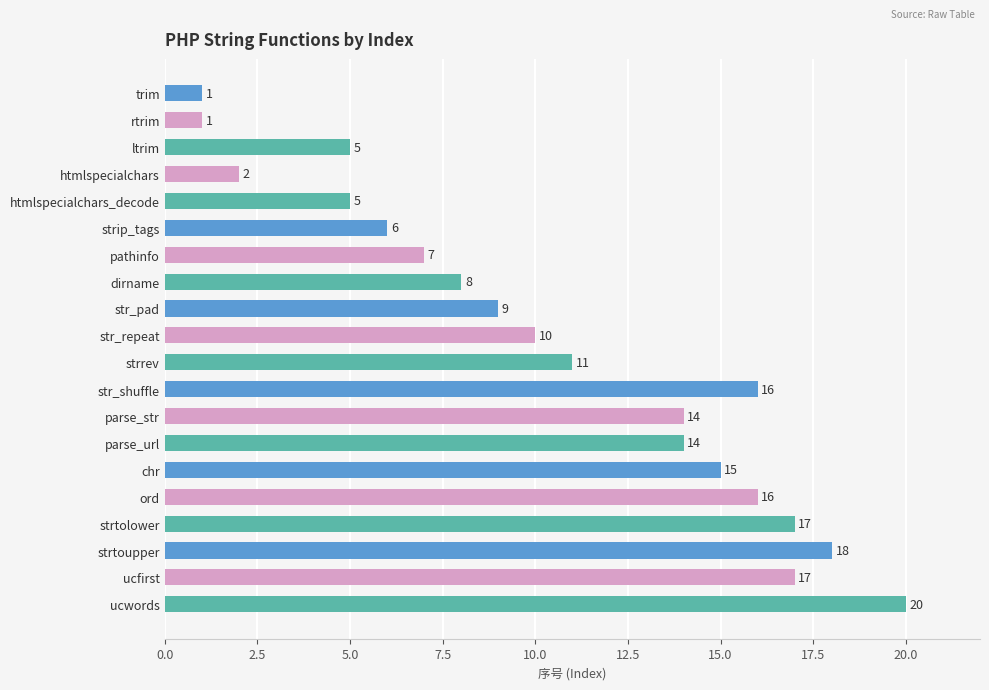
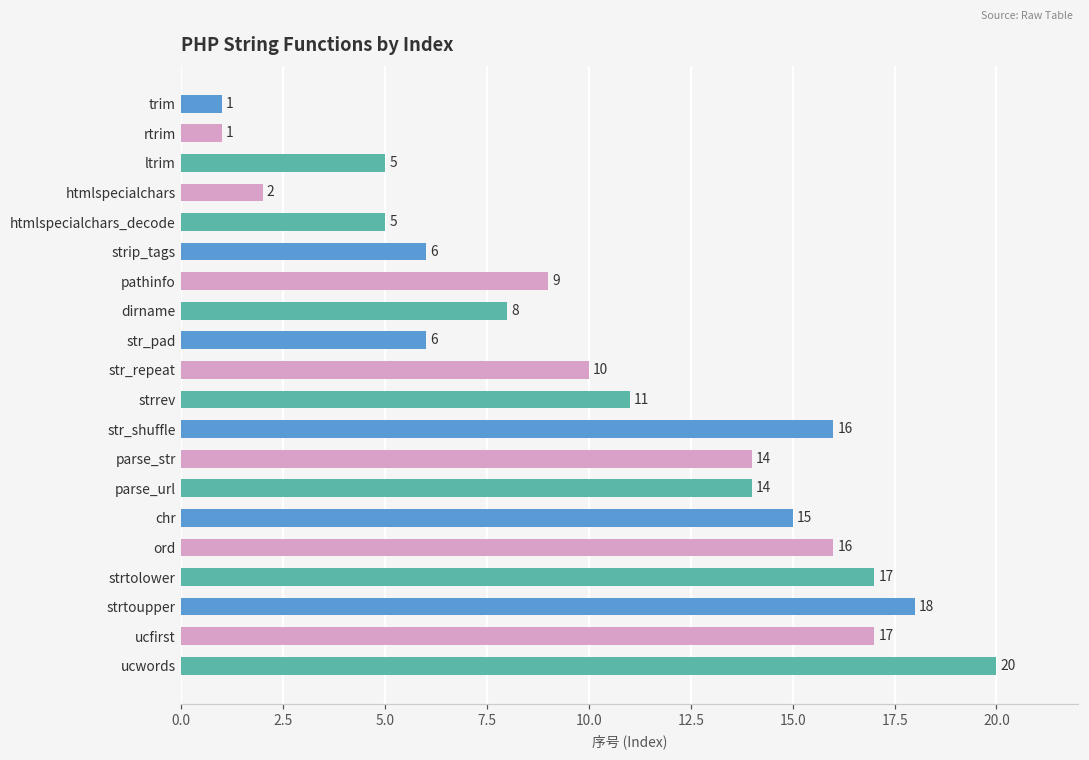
pathinfo: 7 -> 9
str_pad: 9 -> 6
